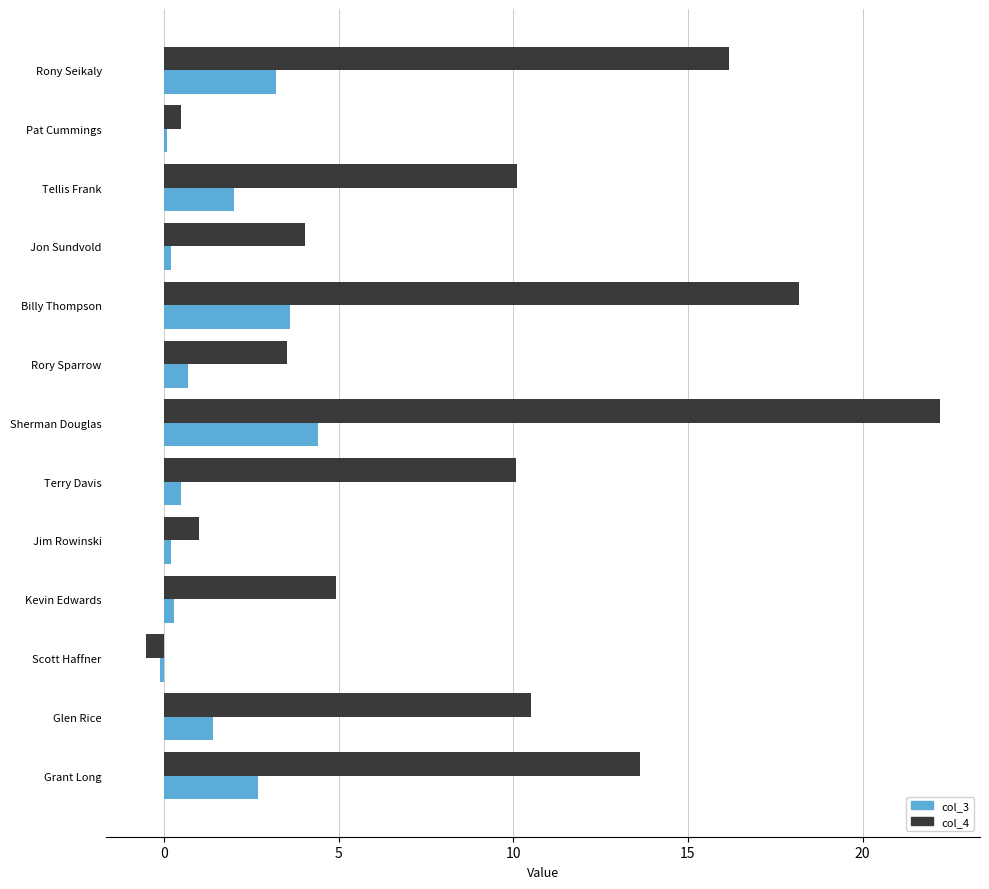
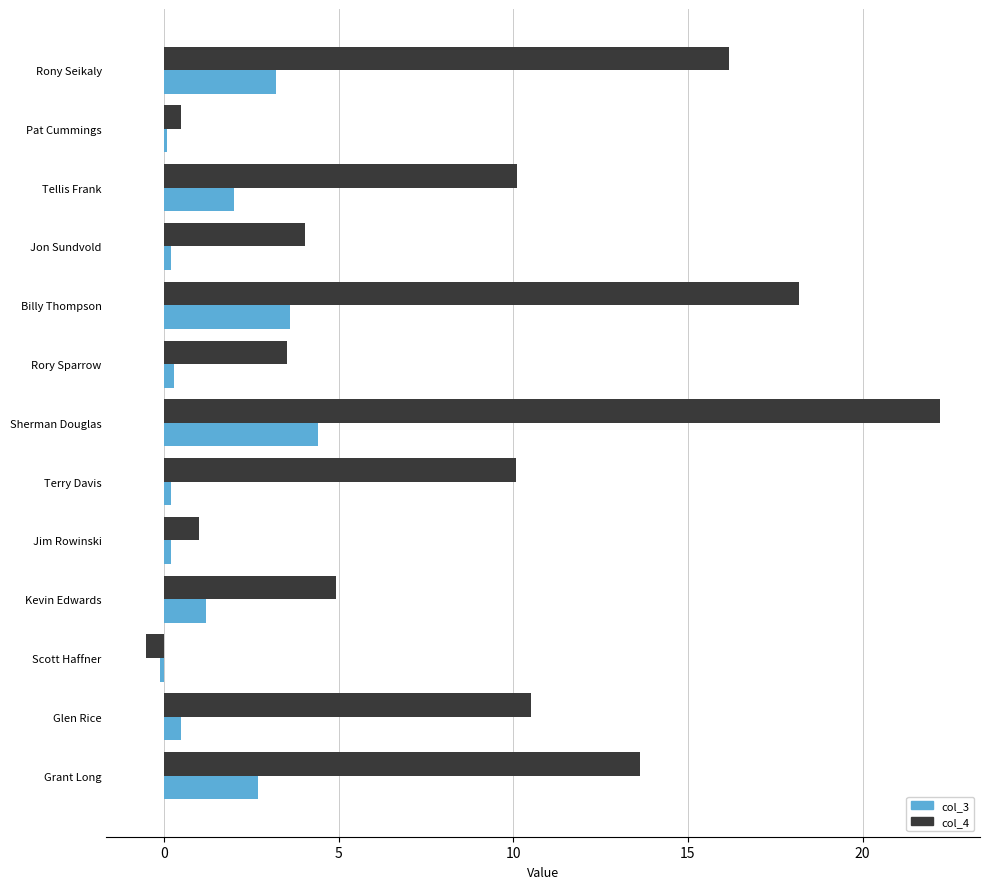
col_3, Rory Sparrow: 0.7 -> 0.3
col_3, Terry Davis: 0.5 -> 0.2
col_3, Kevin Edwards: 0.3 -> 1.2
col_3, Glen Rice: 1.4 -> 0.5
